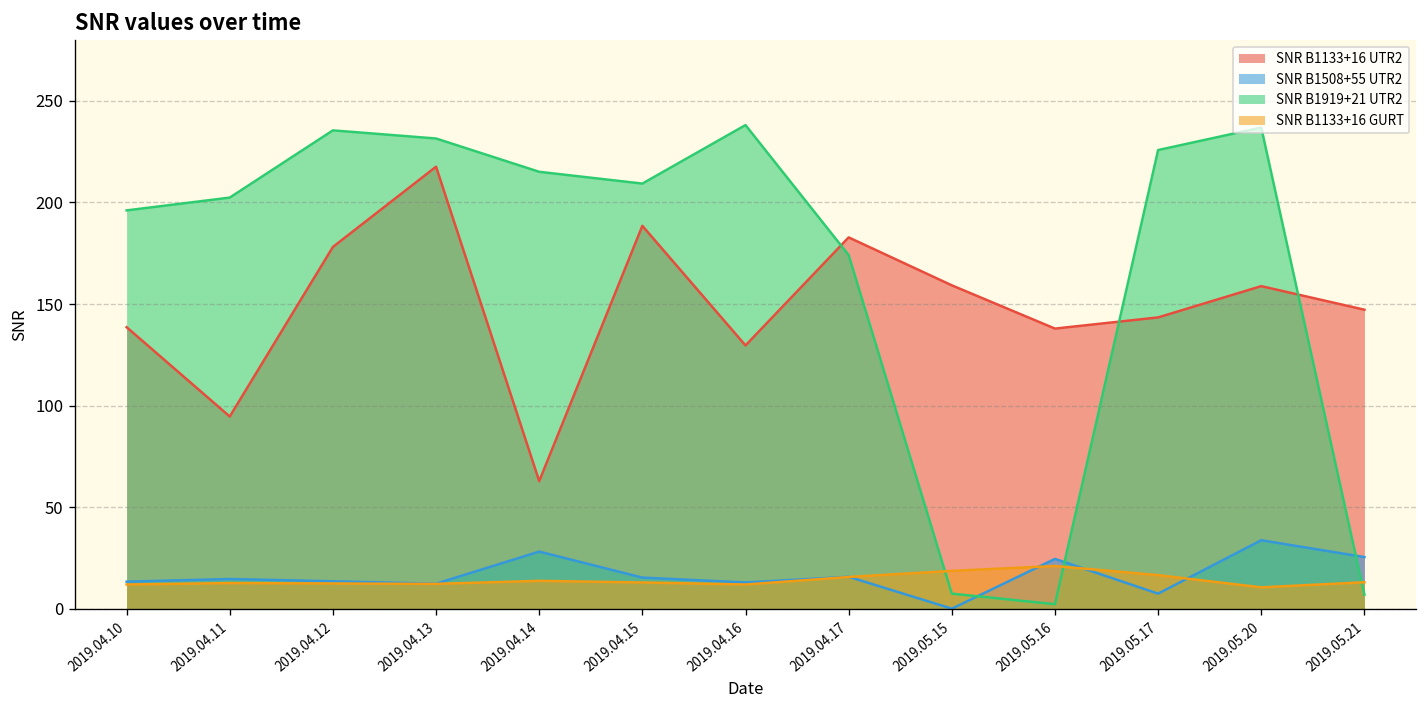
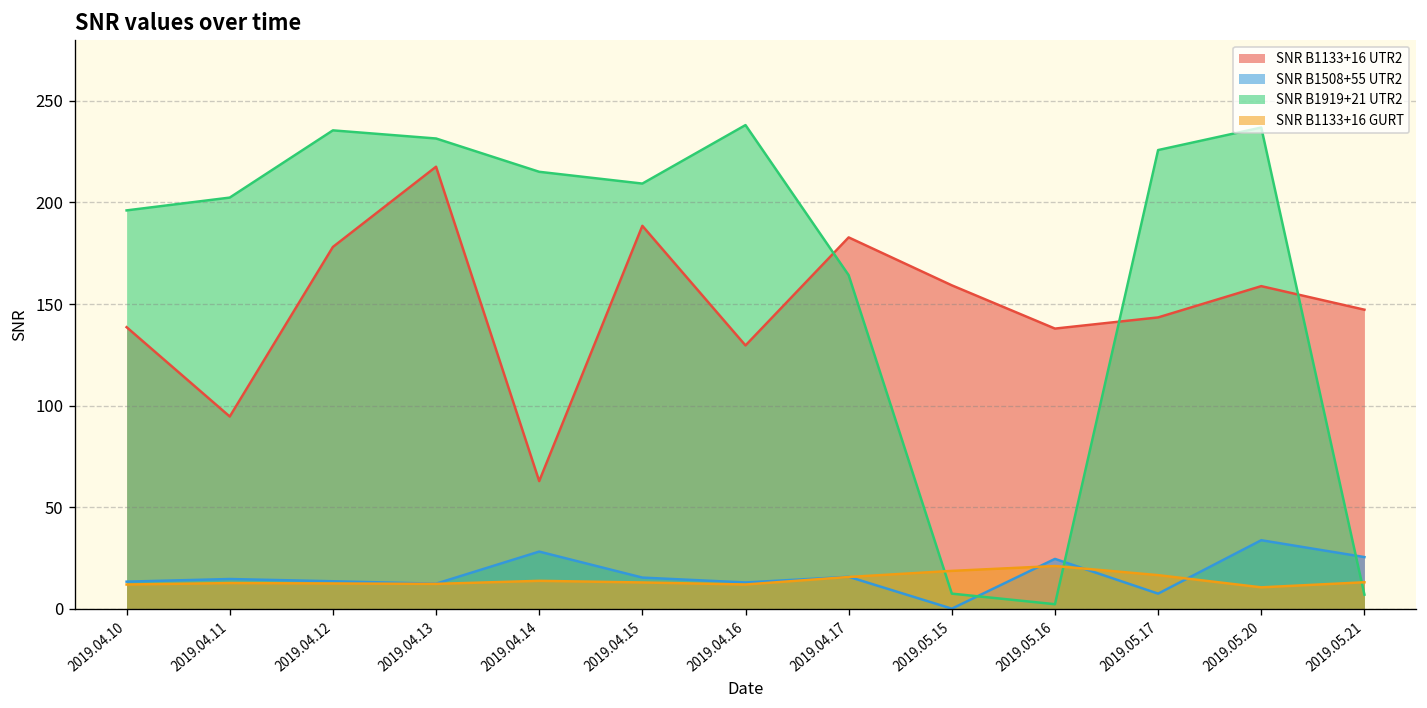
SNR B1919+21 UTR2, 2019.04.17: 174 -> 164
